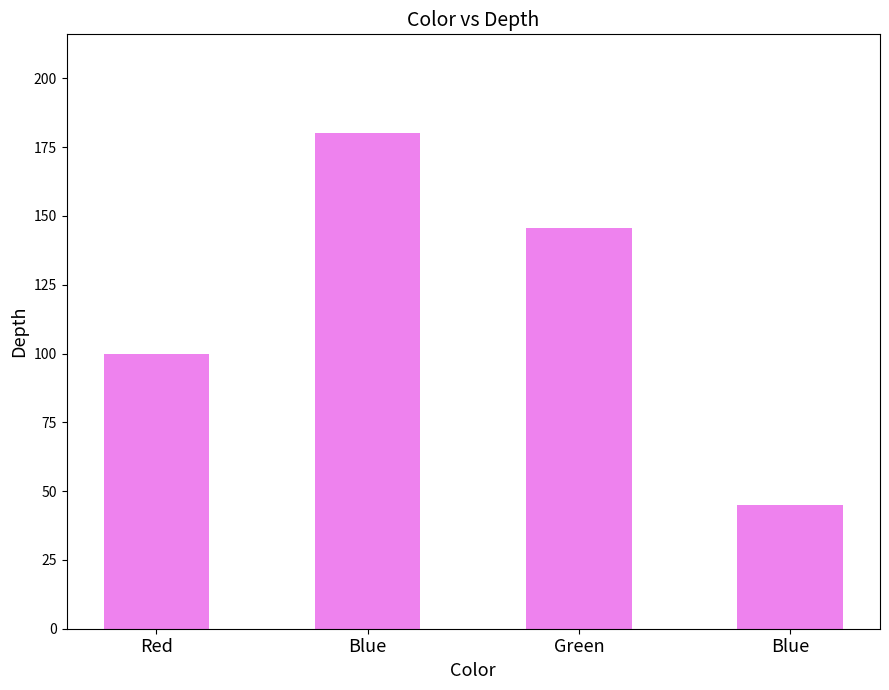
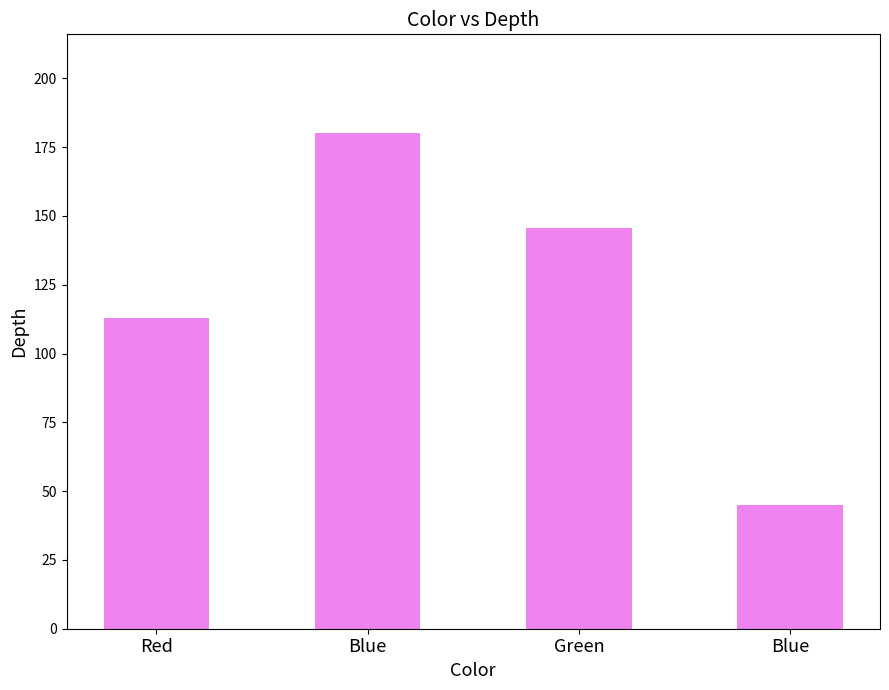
Red: 100 -> 113
